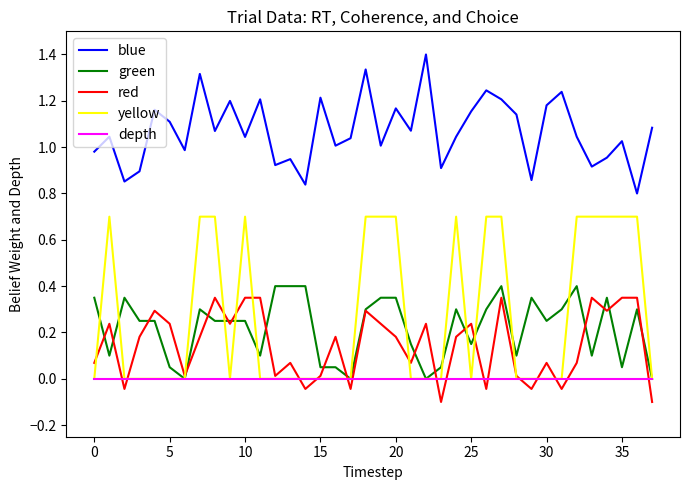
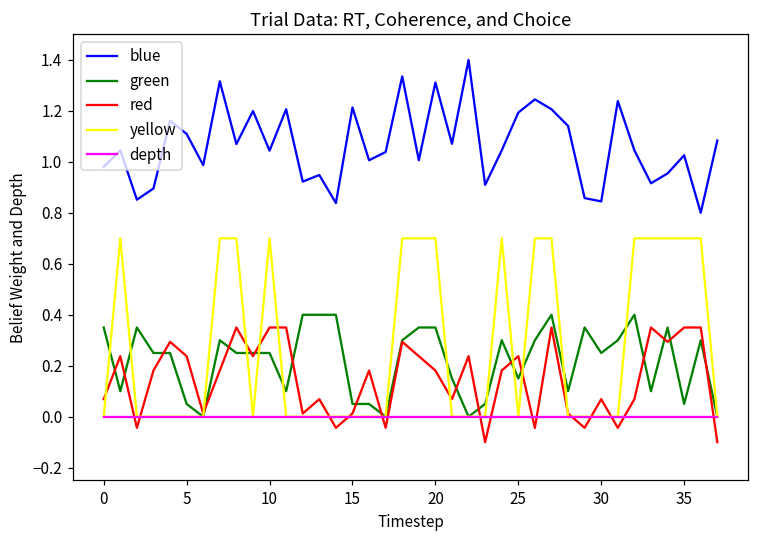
blue, 20: 1.17 -> 1.31
blue, 25: 1.15 -> 1.19
blue, 30: 1.18 -> 0.84
